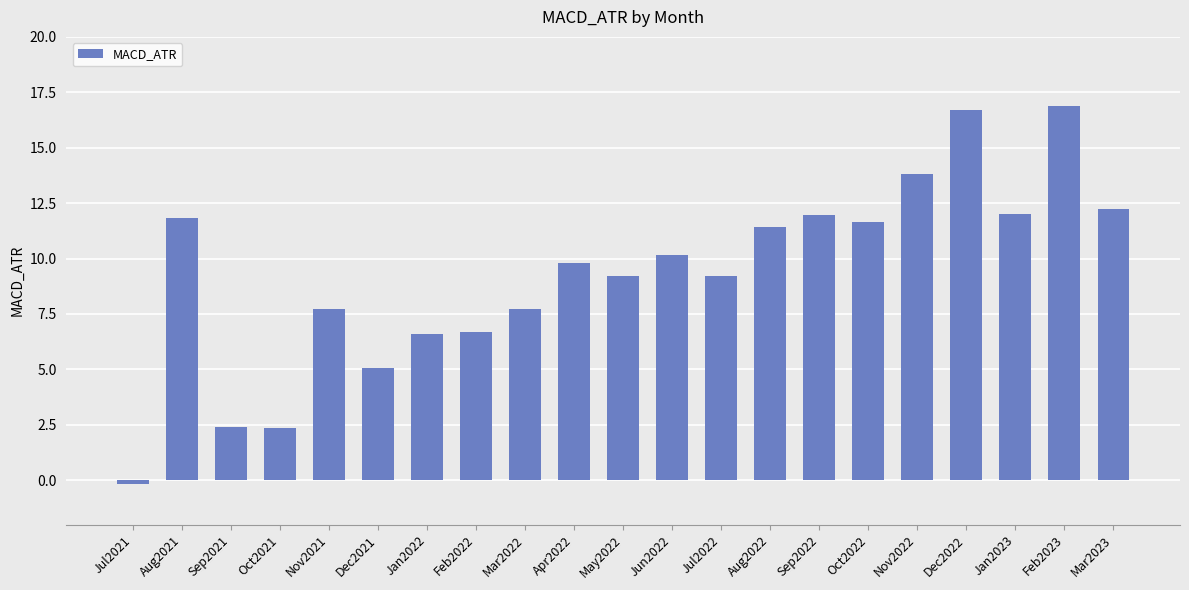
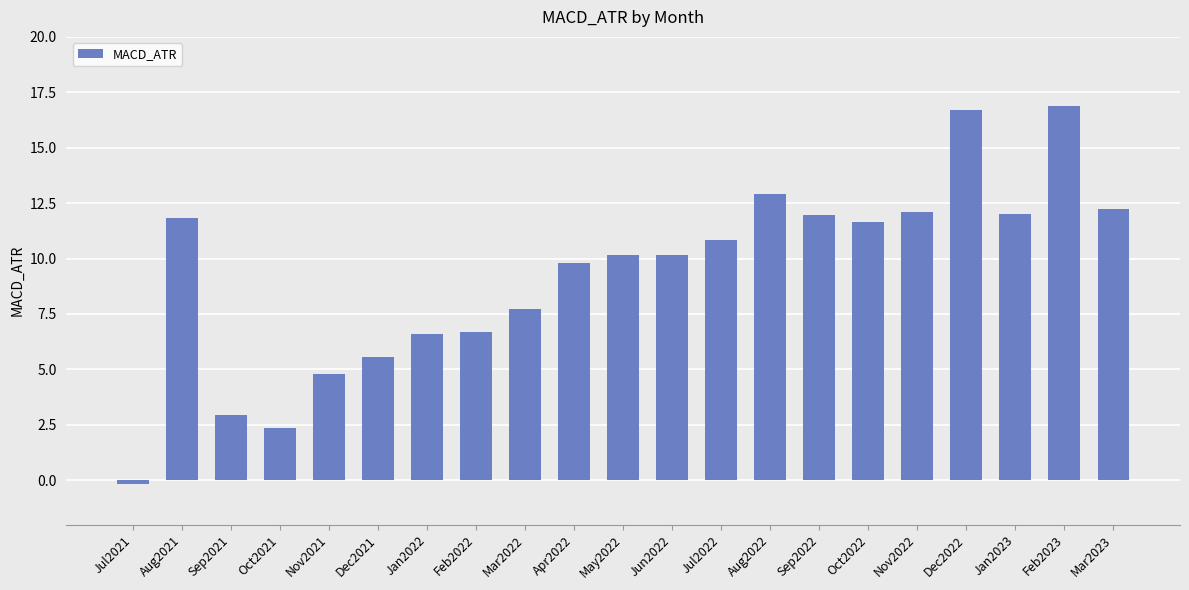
Sep2021: 2.4 -> 2.9
Nov2021: 7.7 -> 4.8
Dec2021: 5.1 -> 5.6
May2022: 9.2 -> 10.1
Jul2022: 9.2 -> 10.8
Aug2022: 11.4 -> 12.9
Nov2022: 13.8 -> 12.1
